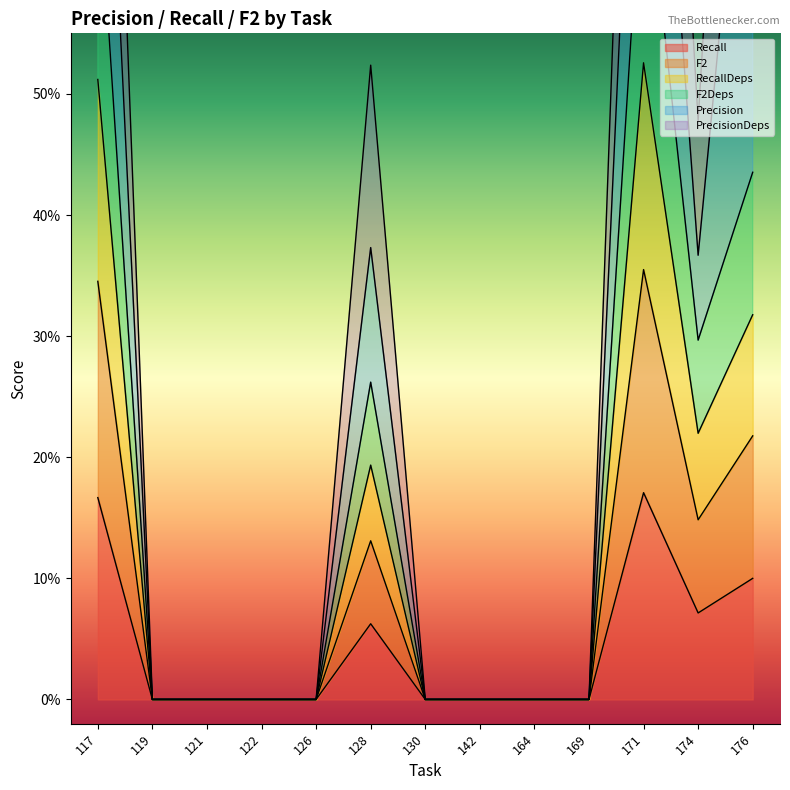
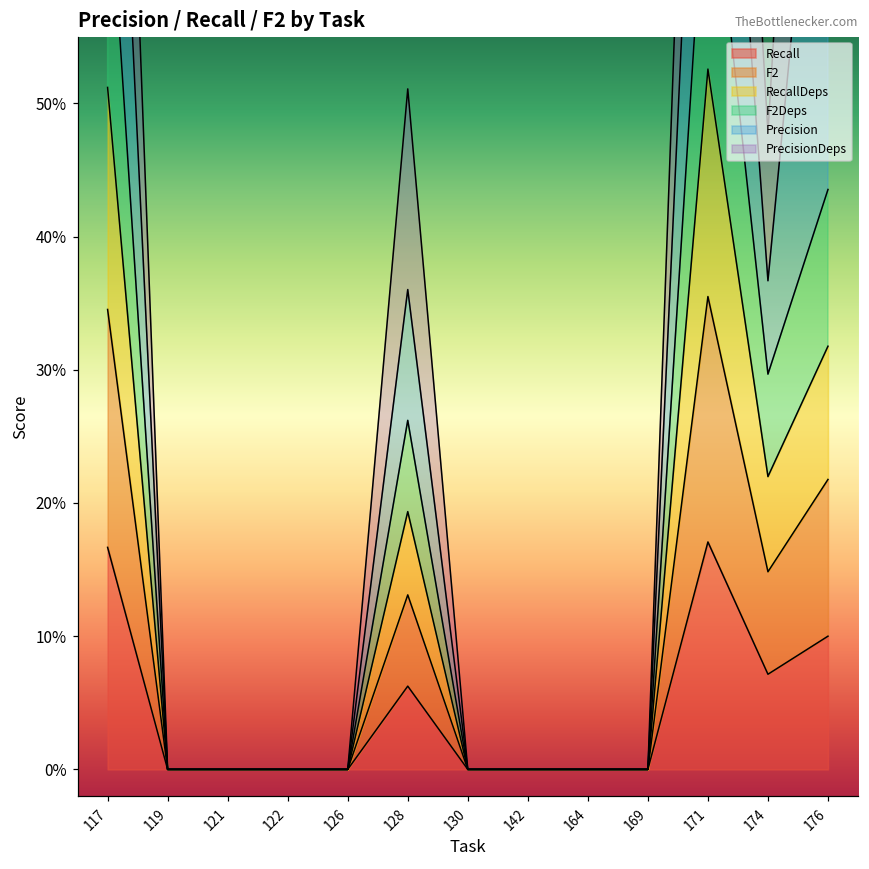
Precision, 128: 11.1% -> 9.8%
